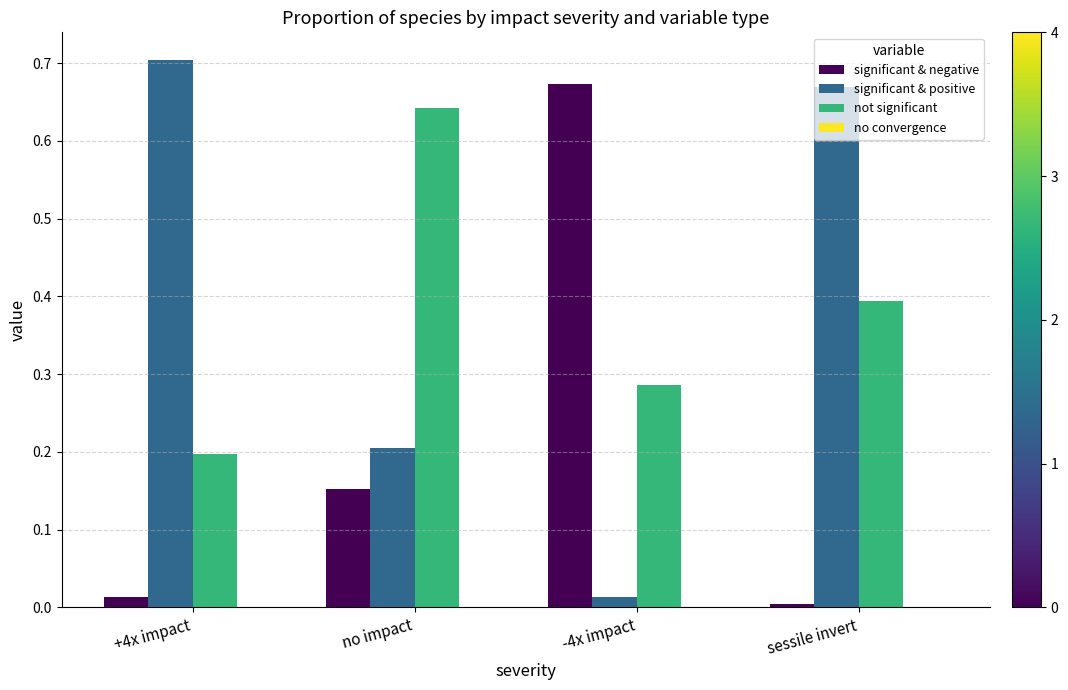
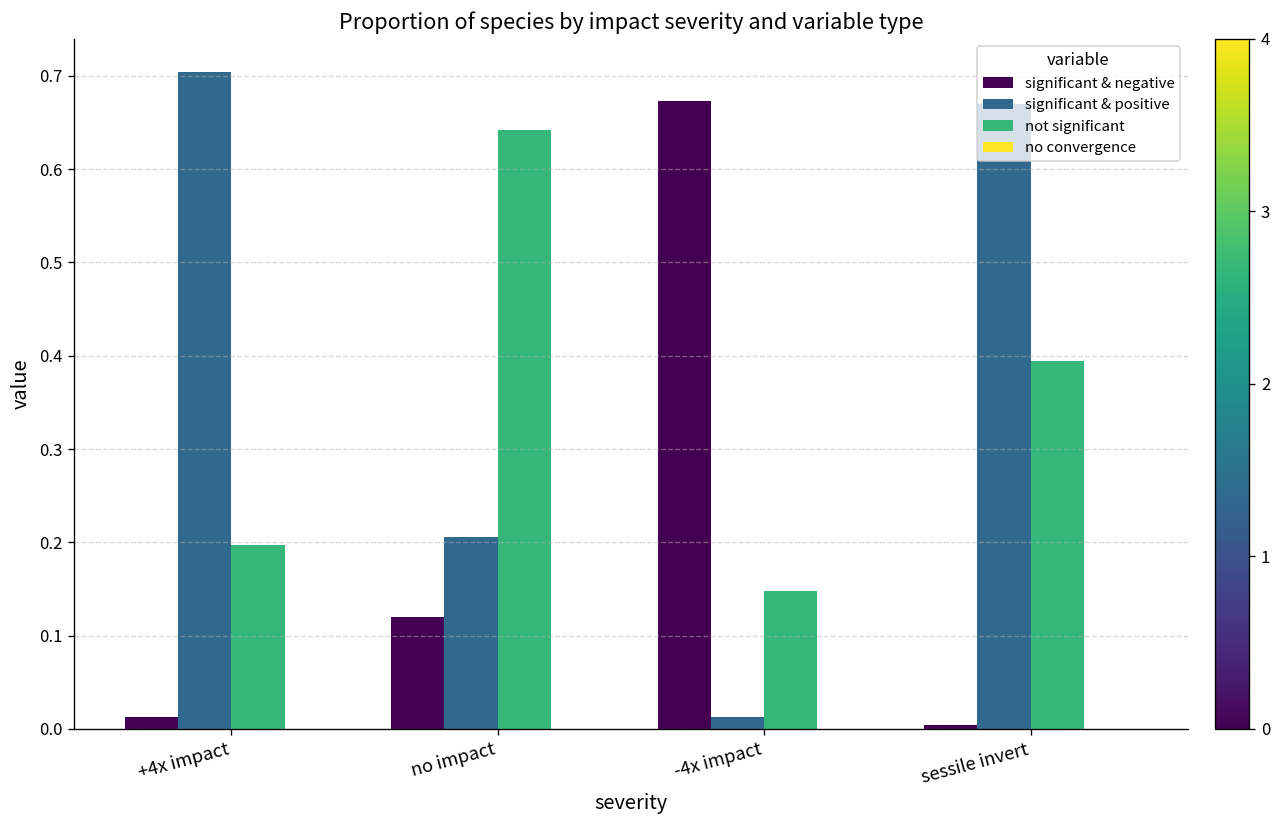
significant & negative, no impact: 0.15 -> 0.12
not significant, -4x impact: 0.29 -> 0.15
